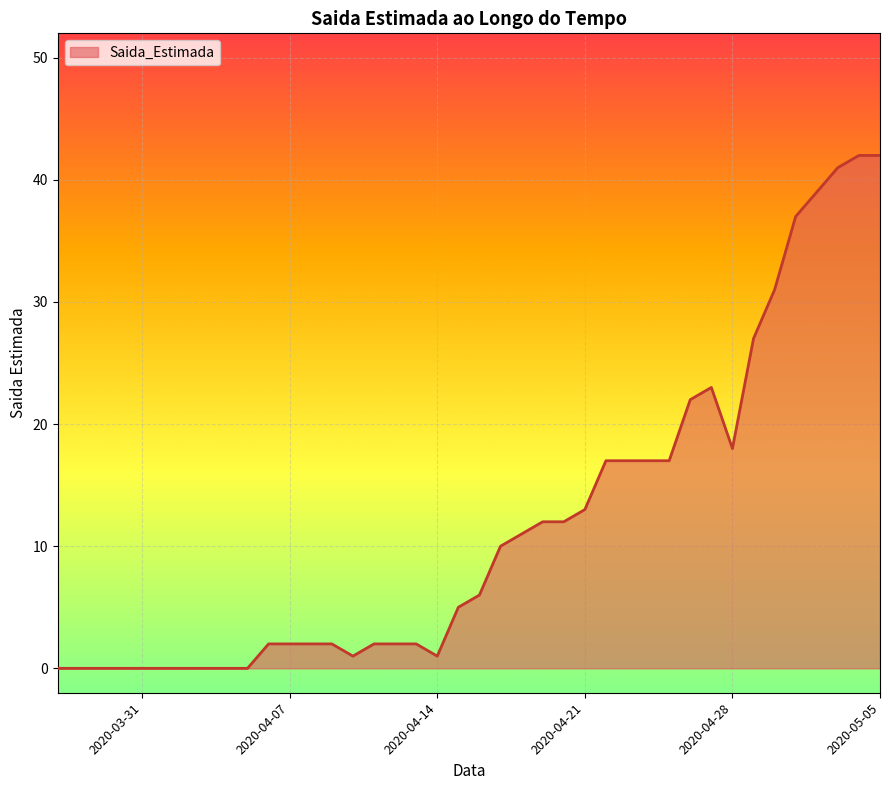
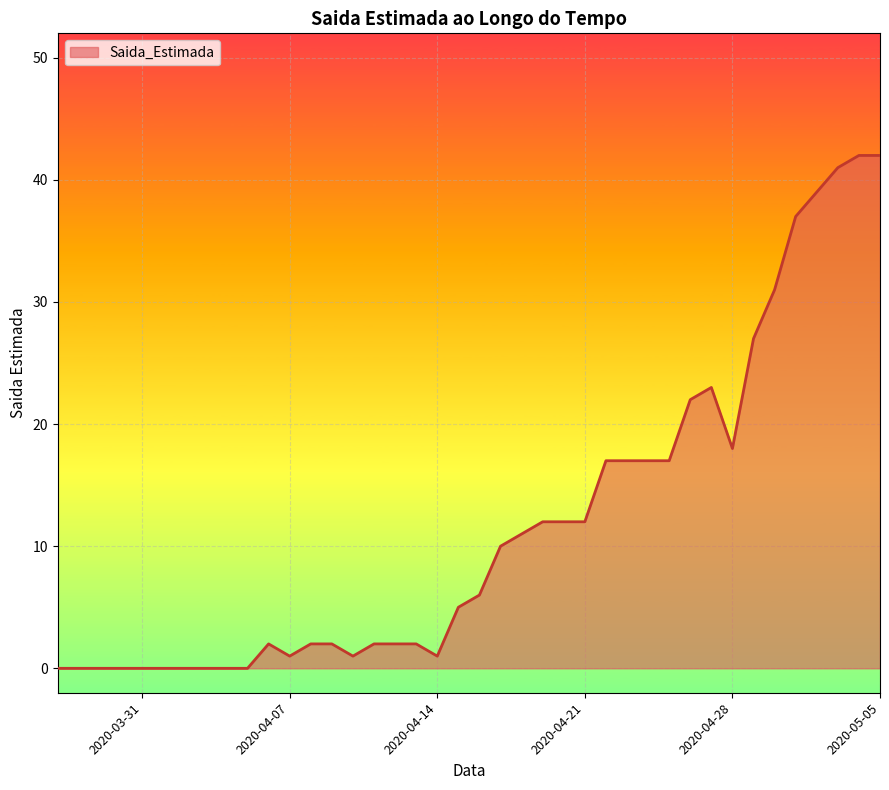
2020-04-07: 2 -> 1
2020-04-21: 13 -> 12
